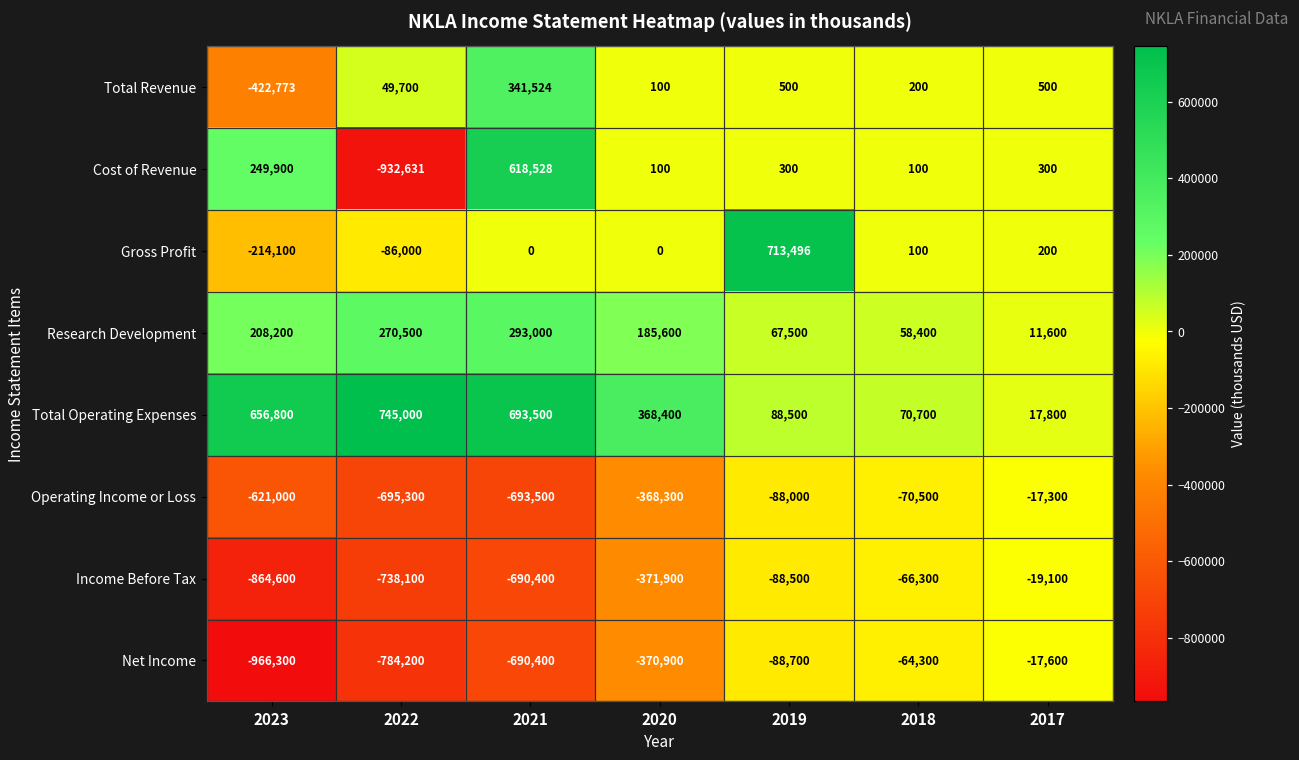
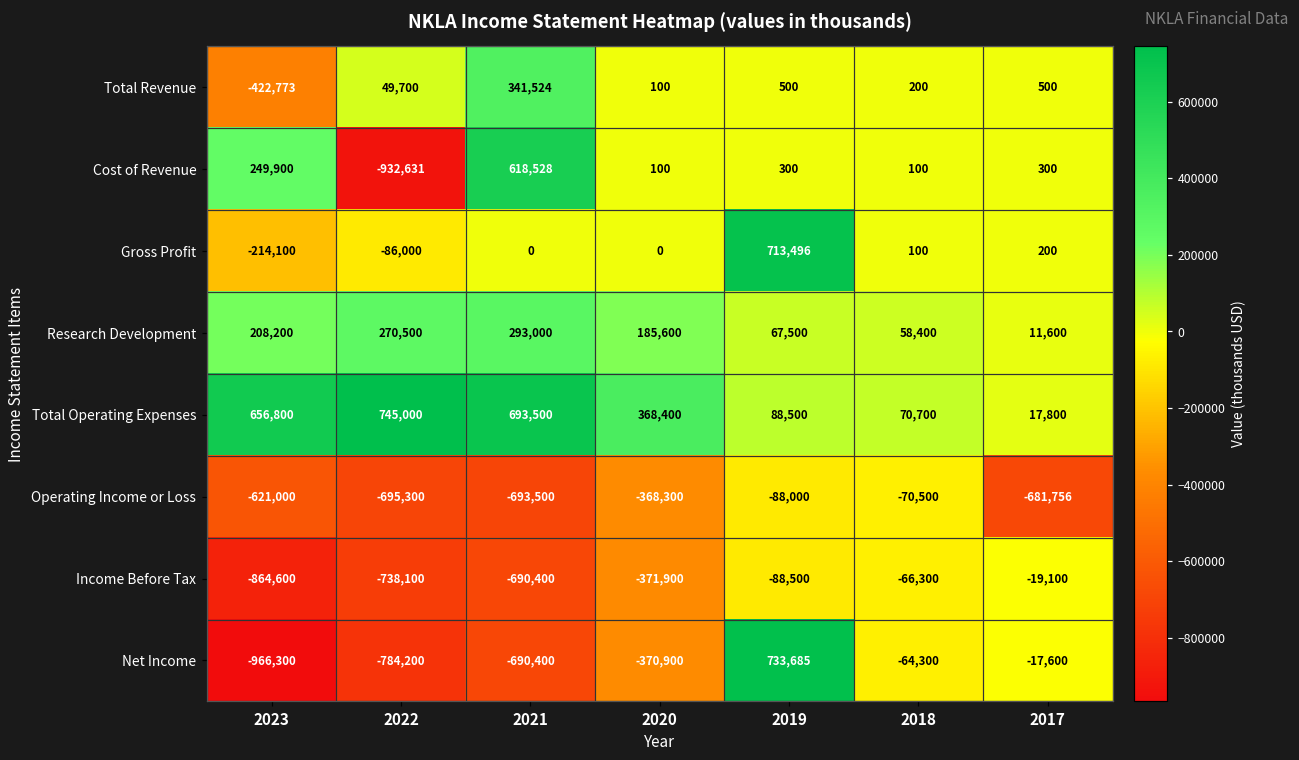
Operating Income or Loss, 2017: -17,300 -> -681,756
Net Income, 2019: -88,700 -> 733,685
